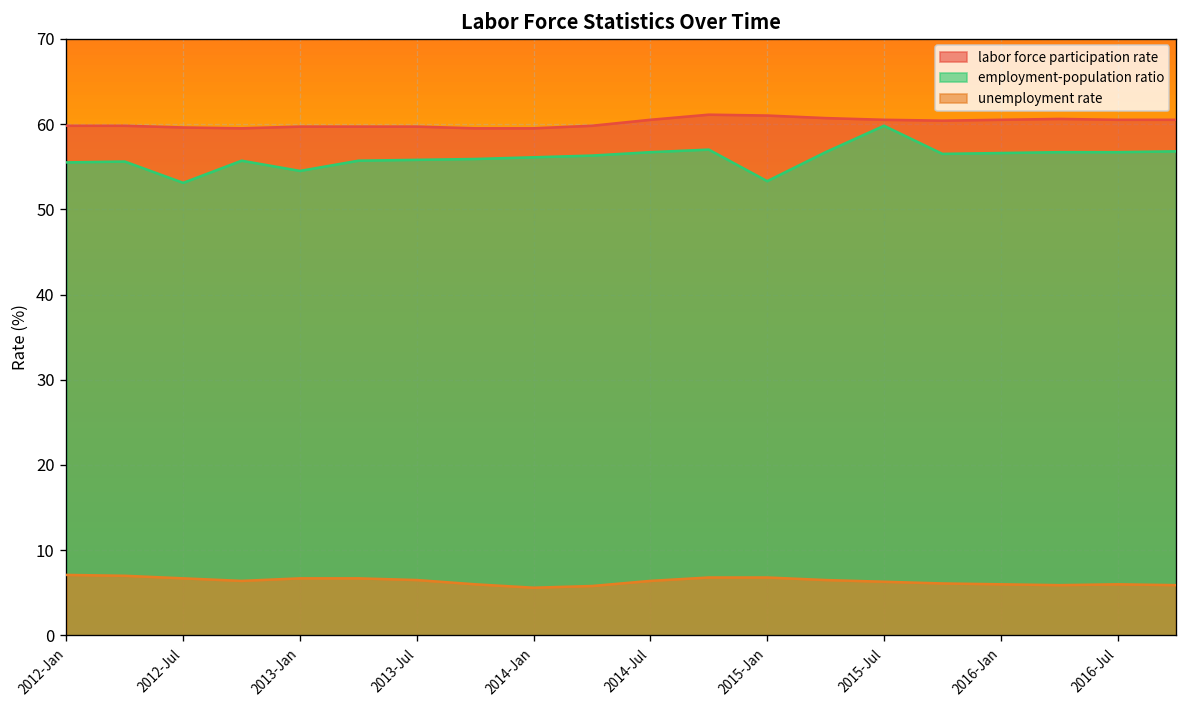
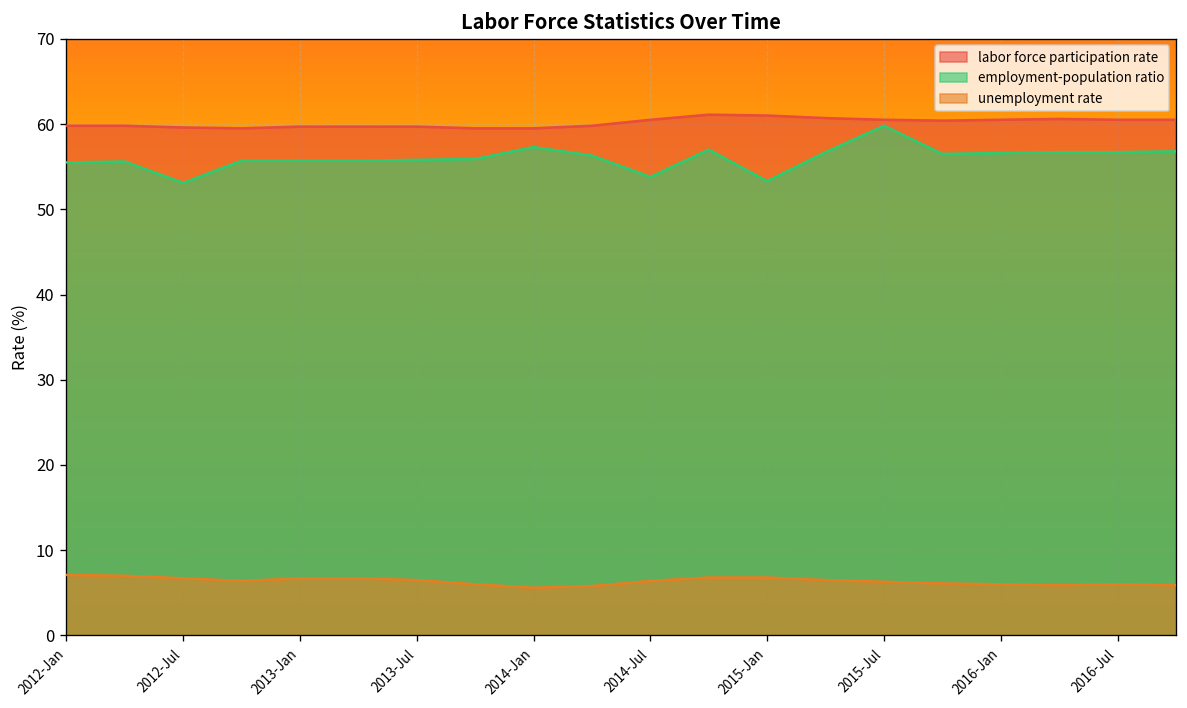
employment-population ratio, 2013-Jan: 55 -> 56
employment-population ratio, 2014-Jan: 56 -> 57
employment-population ratio, 2014-Jul: 57 -> 54
